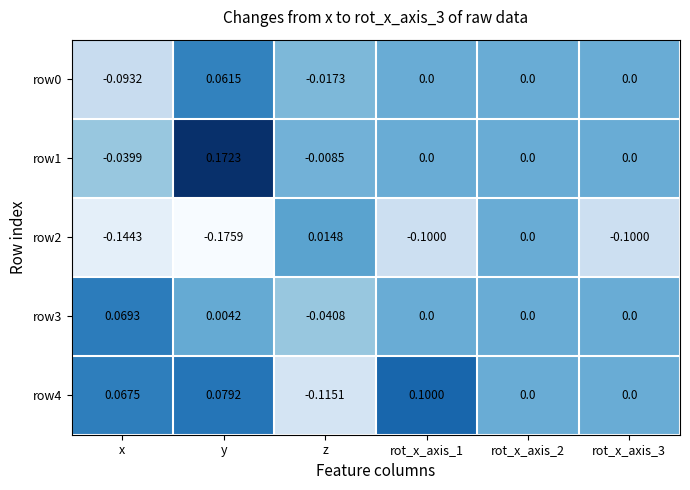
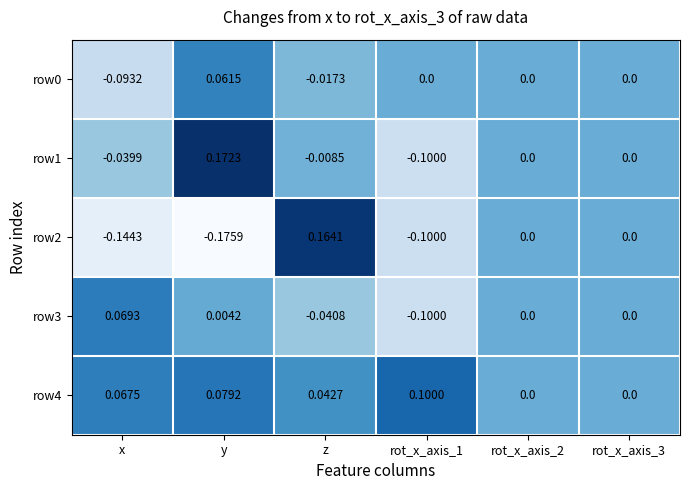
row1, rot_x_axis_1: 0.0 -> -0.1000
row2, z: 0.0148 -> 0.1641
row2, rot_x_axis_3: -0.1000 -> 0.0
row3, rot_x_axis_1: 0.0 -> -0.1000
row4, z: -0.1151 -> 0.0427
